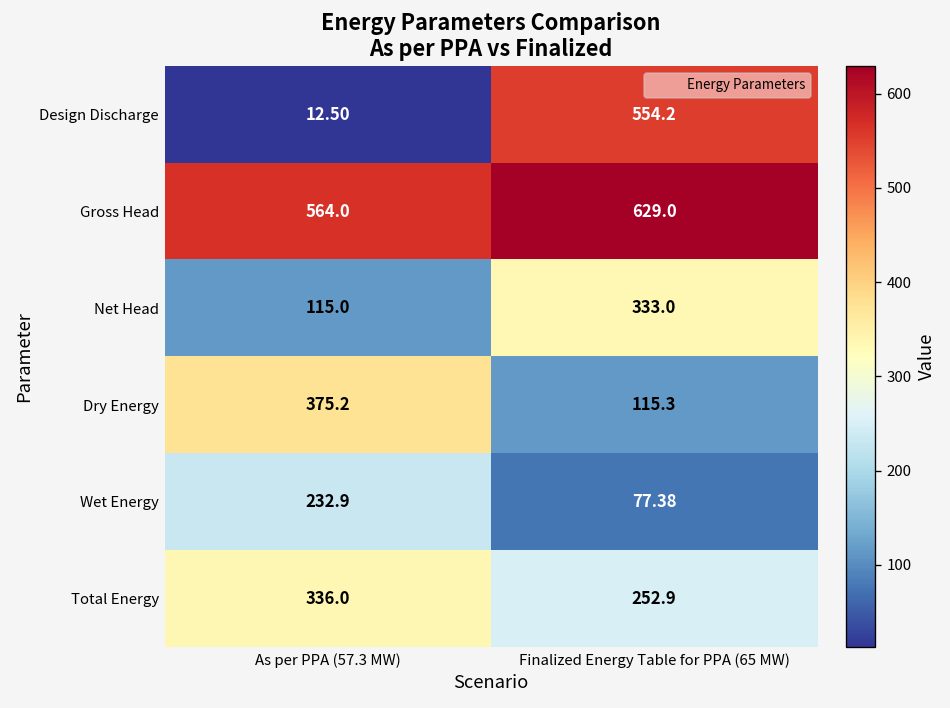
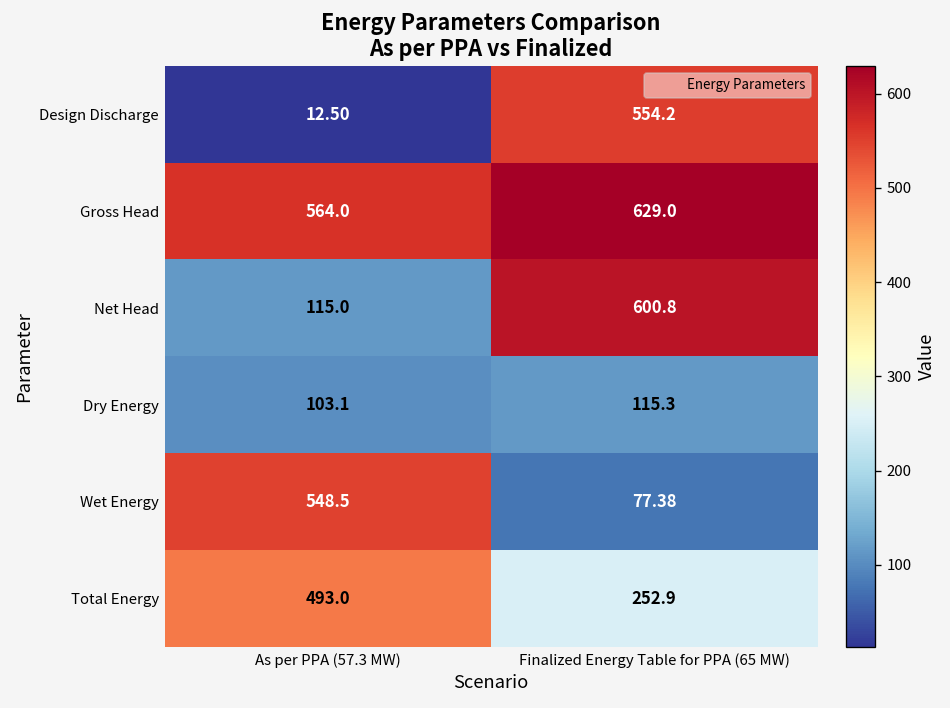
Net Head, Finalized Energy Table for PPA (65 MW): 333.0 -> 600.8
Dry Energy, As per PPA (57.3 MW): 375.2 -> 103.1
Wet Energy, As per PPA (57.3 MW): 232.9 -> 548.5
Total Energy, As per PPA (57.3 MW): 336.0 -> 493.0
